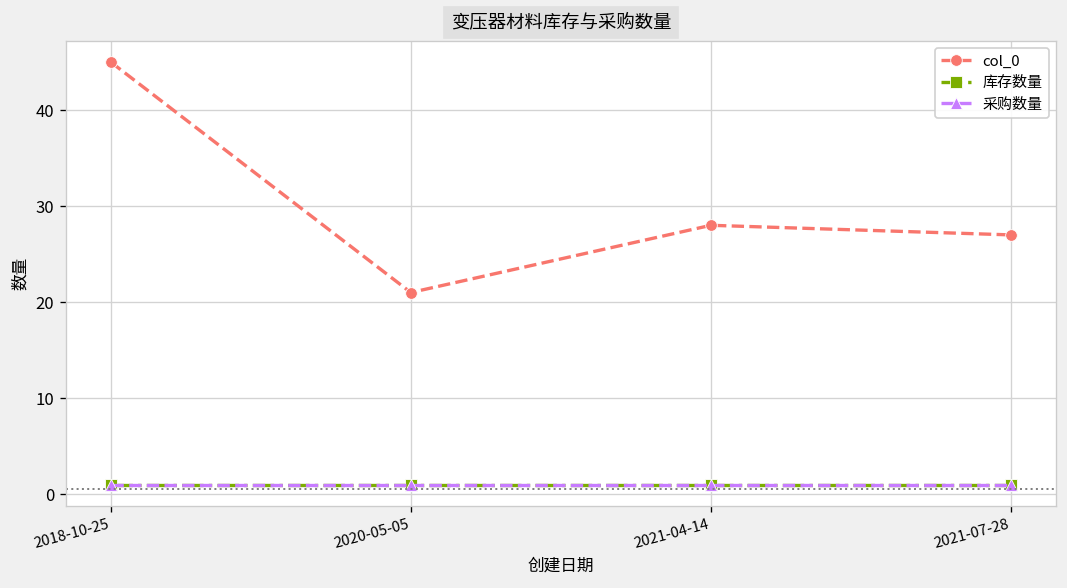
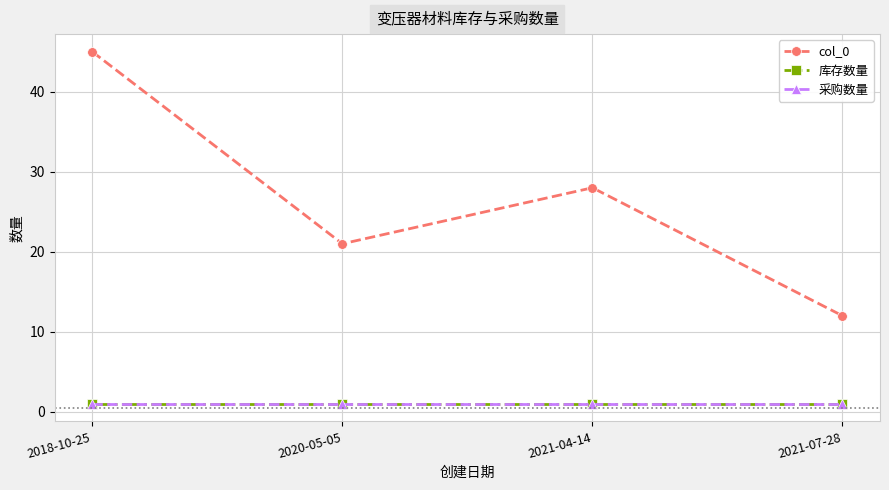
col_0, 2021-07-28: 27 -> 12
